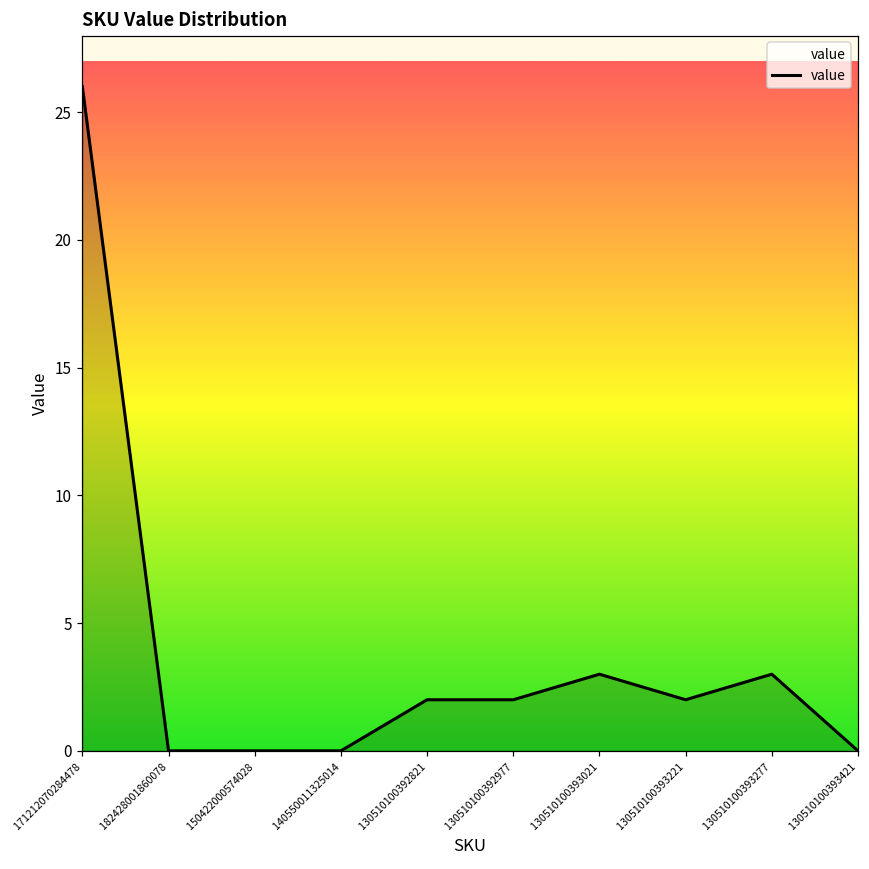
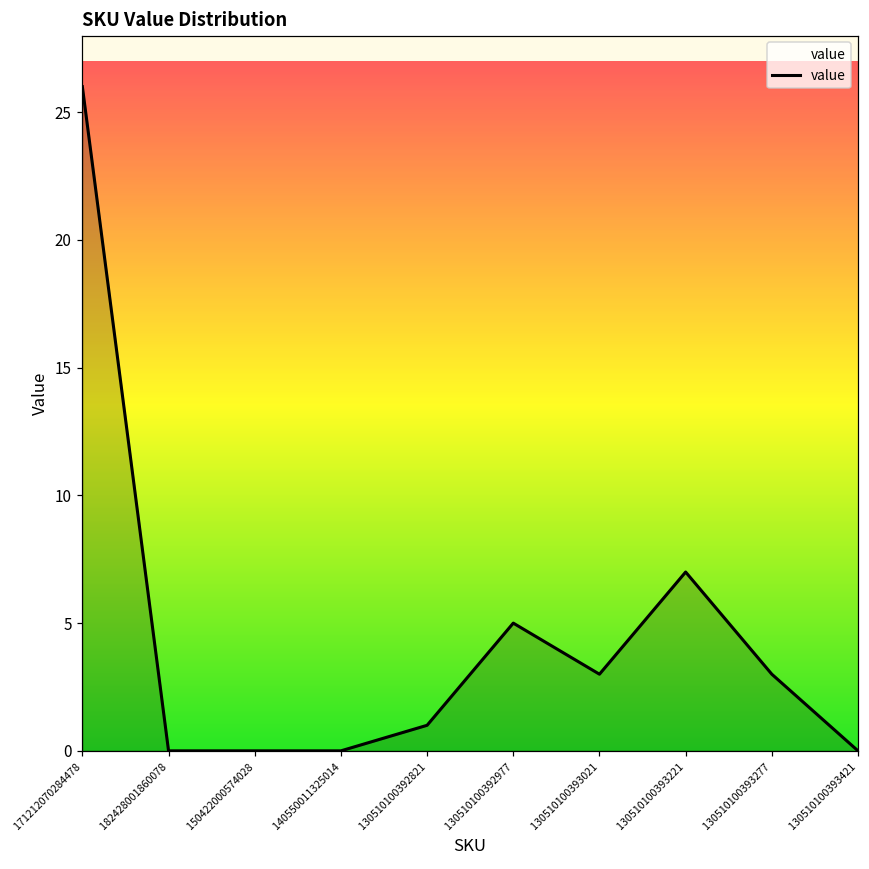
130510100392821: 2 -> 1
130510100392977: 2 -> 5
130510100393221: 2 -> 7
